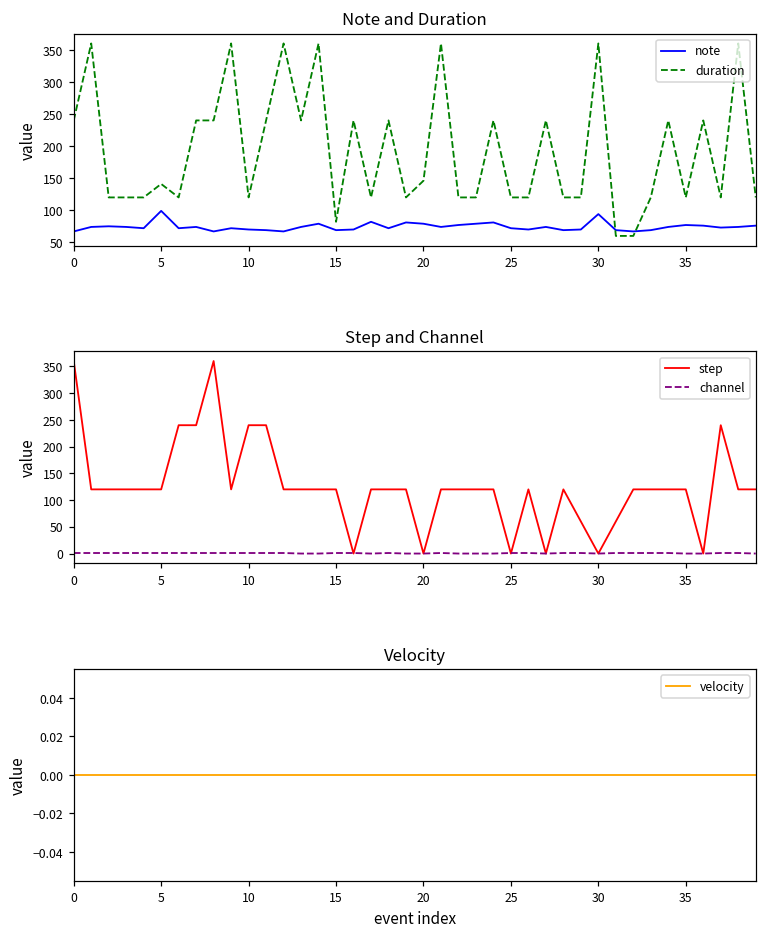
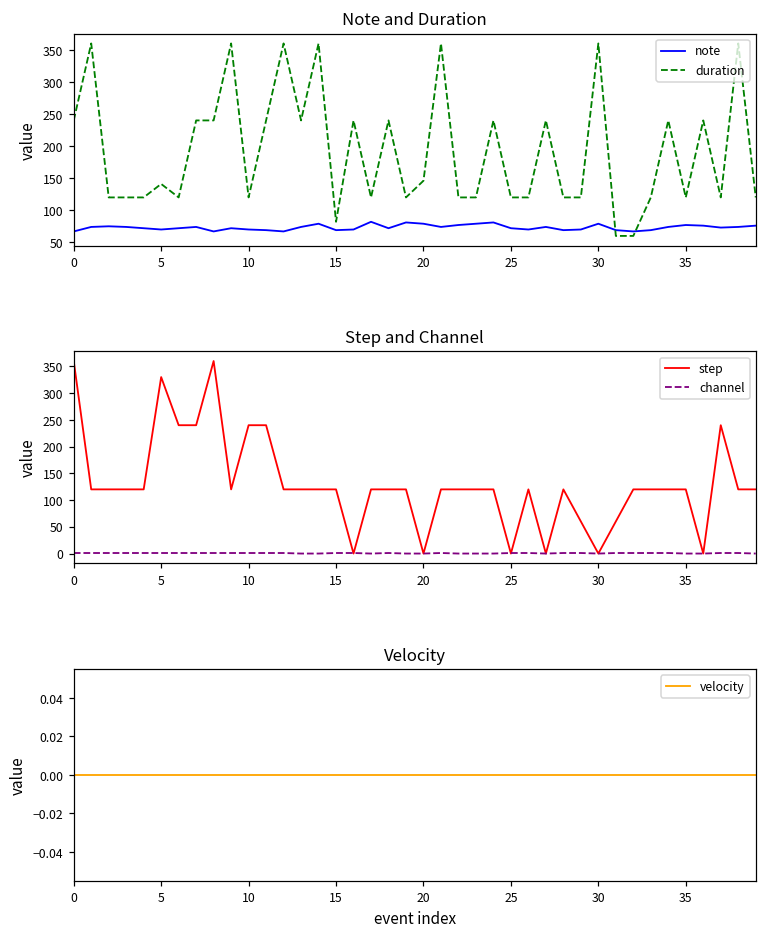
Note and Duration, note, 5: 100 -> 70
Note and Duration, note, 30: 90 -> 80
Step and Channel, step, 5: 120 -> 330
